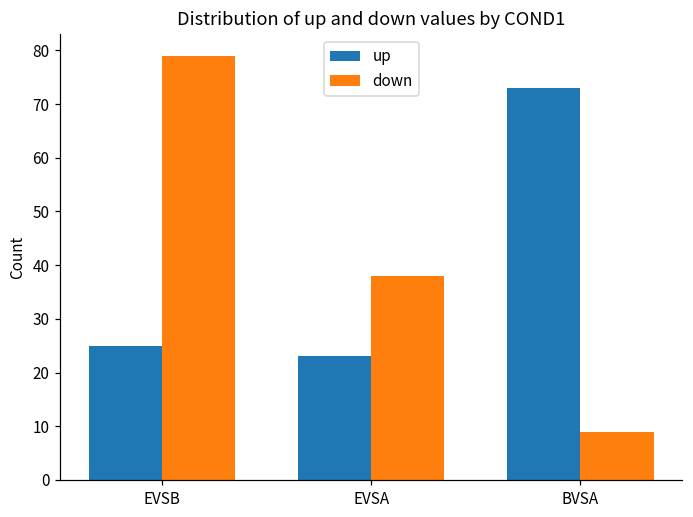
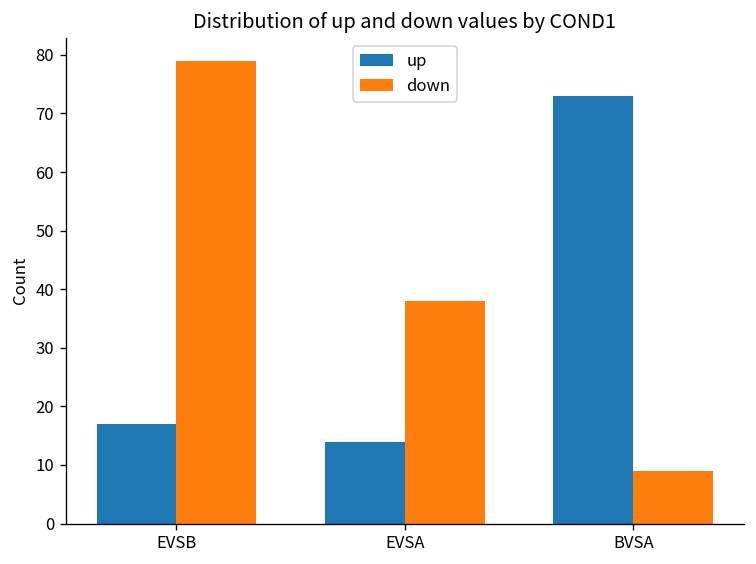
up, EVSB: 25 -> 17
up, EVSA: 23 -> 14
